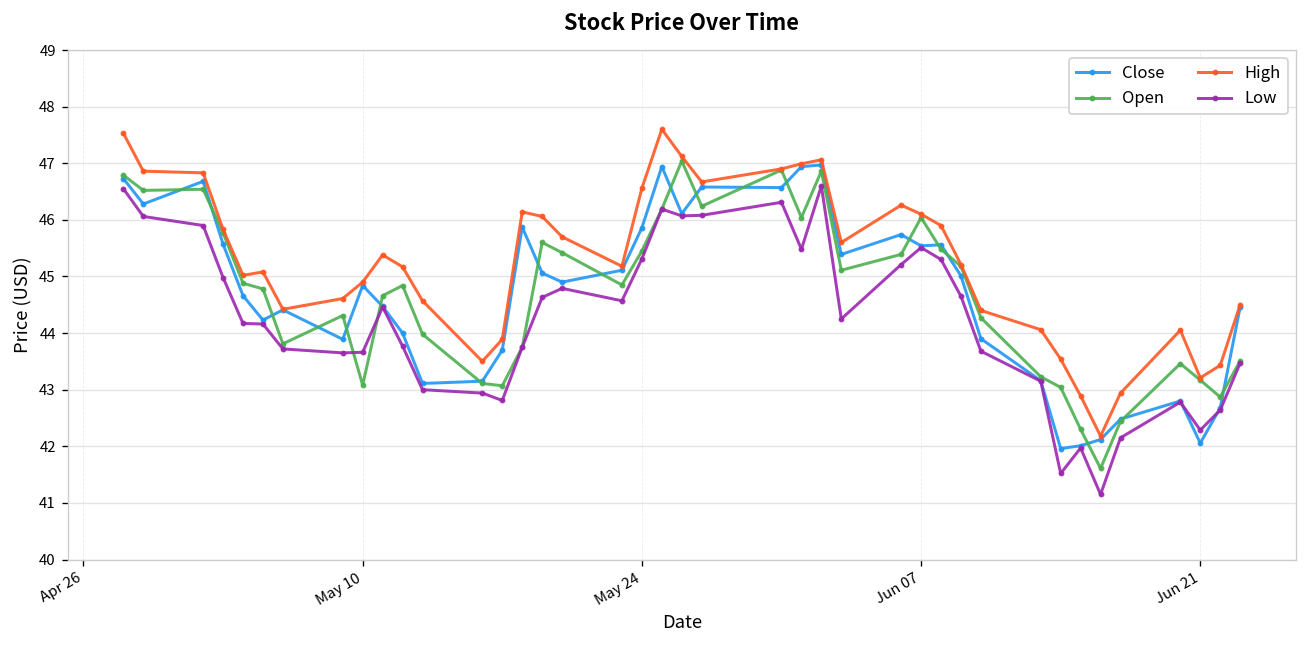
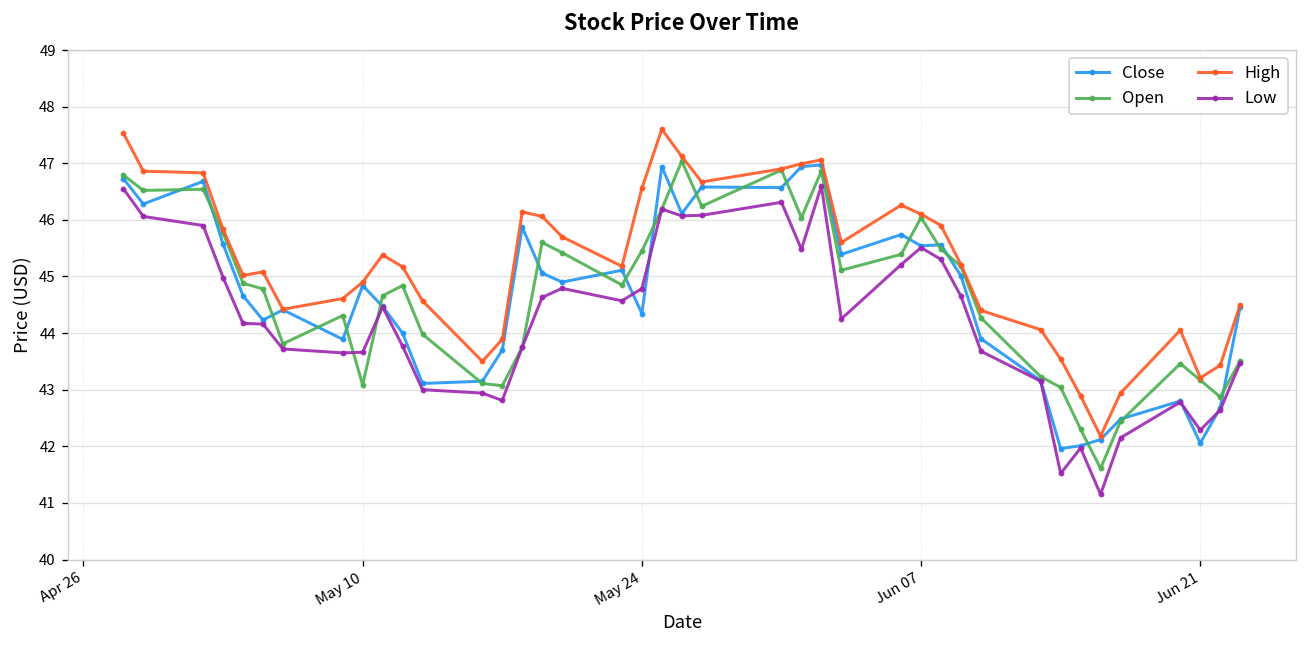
Close, May 24: 45.9 -> 44.3
Low, May 24: 45.3 -> 44.8
